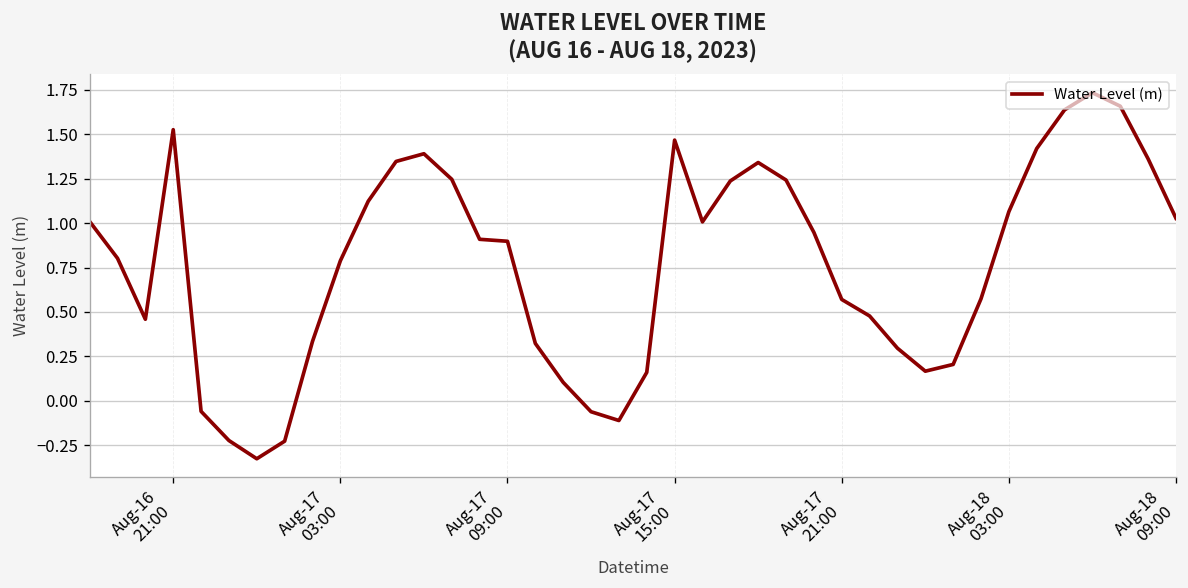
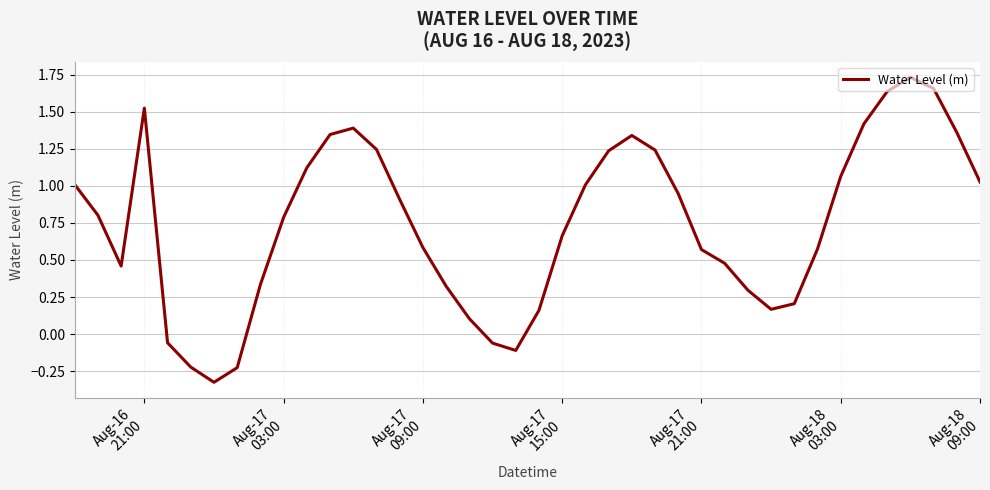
Aug-17 09:00: 0.90 -> 0.58
Aug-17 15:00: 1.47 -> 0.66
